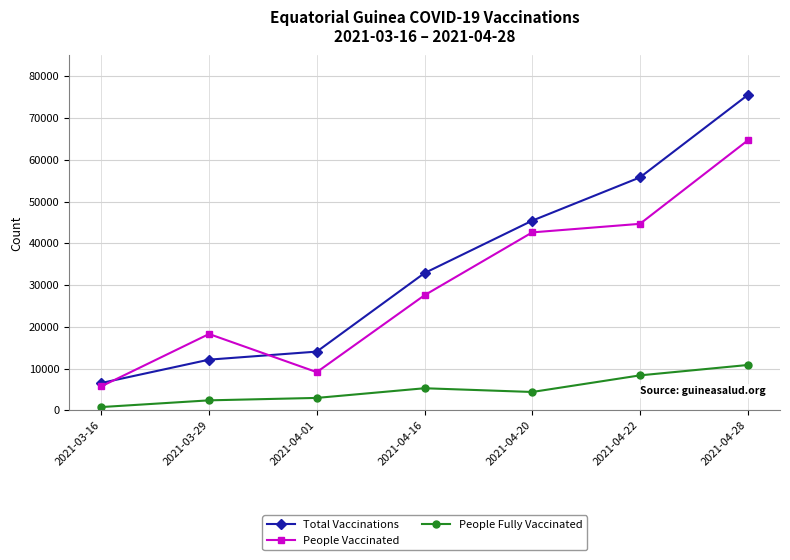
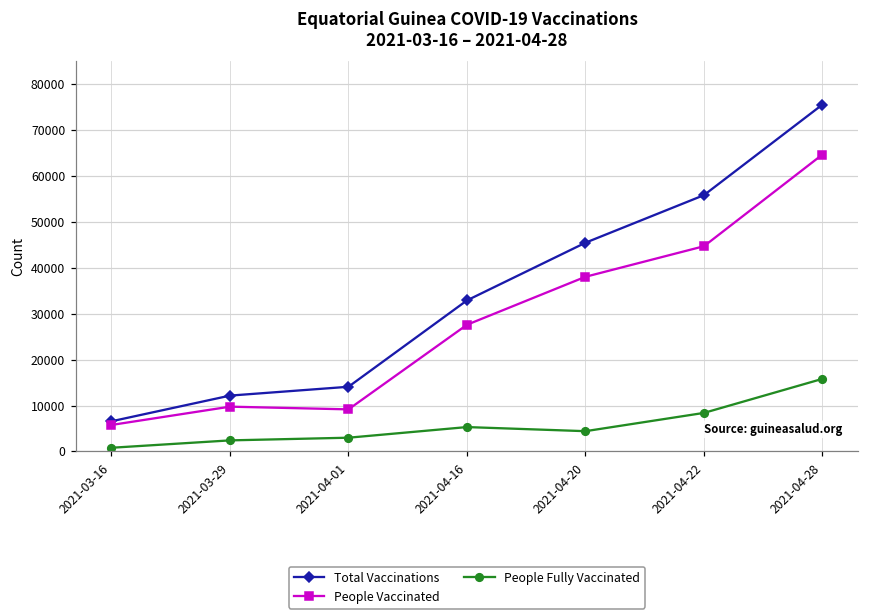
People Vaccinated, 2021-03-29: 18000 -> 10000
People Vaccinated, 2021-04-20: 43000 -> 38000
People Fully Vaccinated, 2021-04-28: 11000 -> 16000
